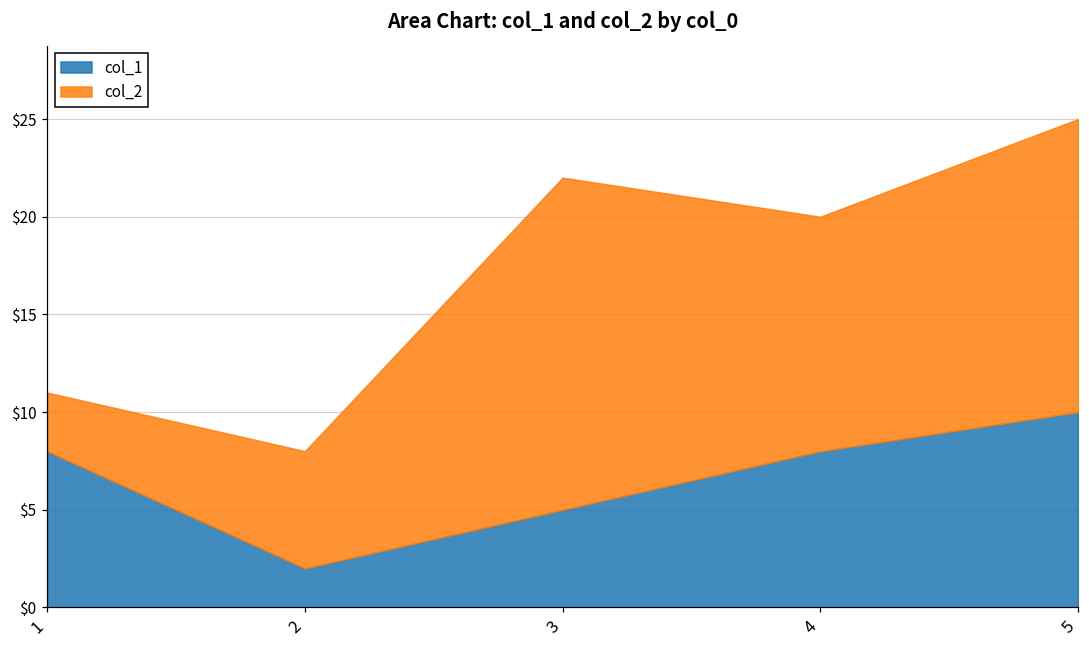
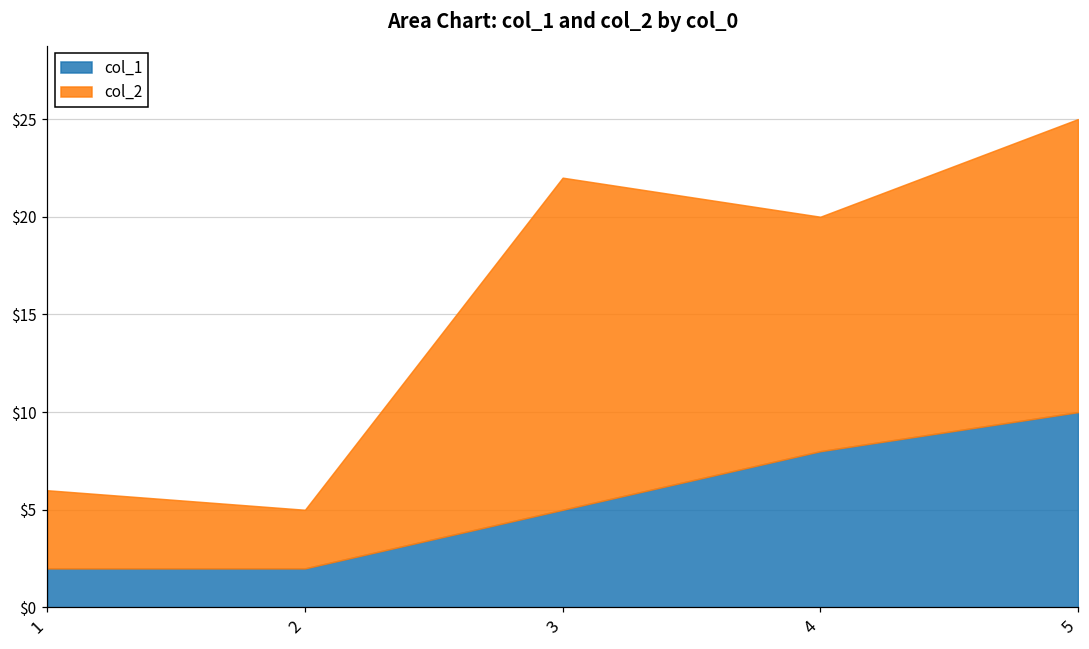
col_1, 1: $8 -> $2
col_2, 1: $3 -> $4
col_2, 2: $6 -> $3
